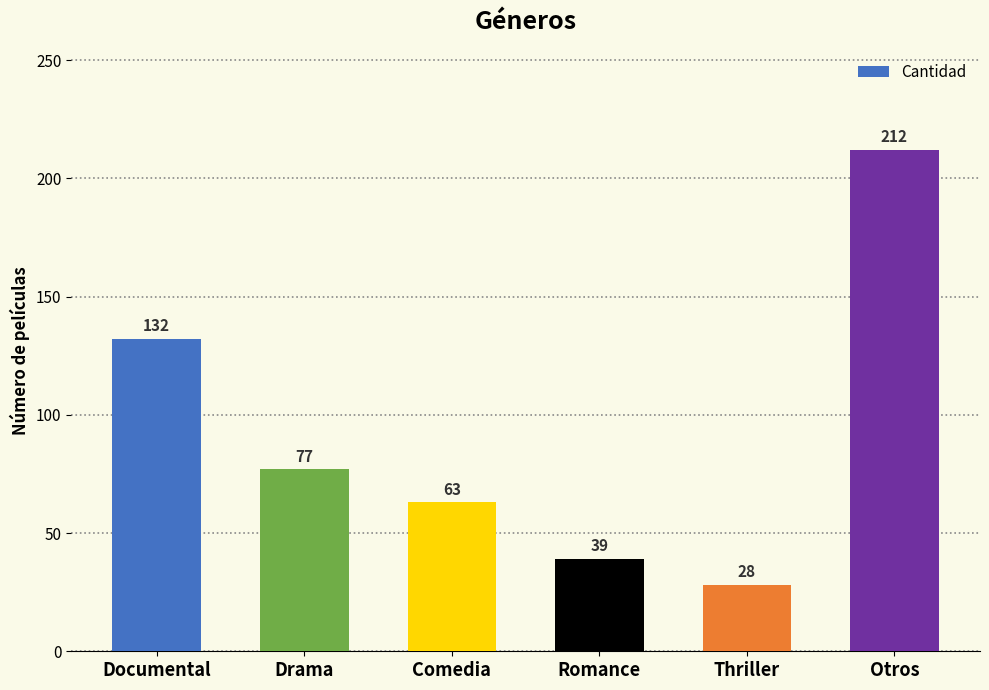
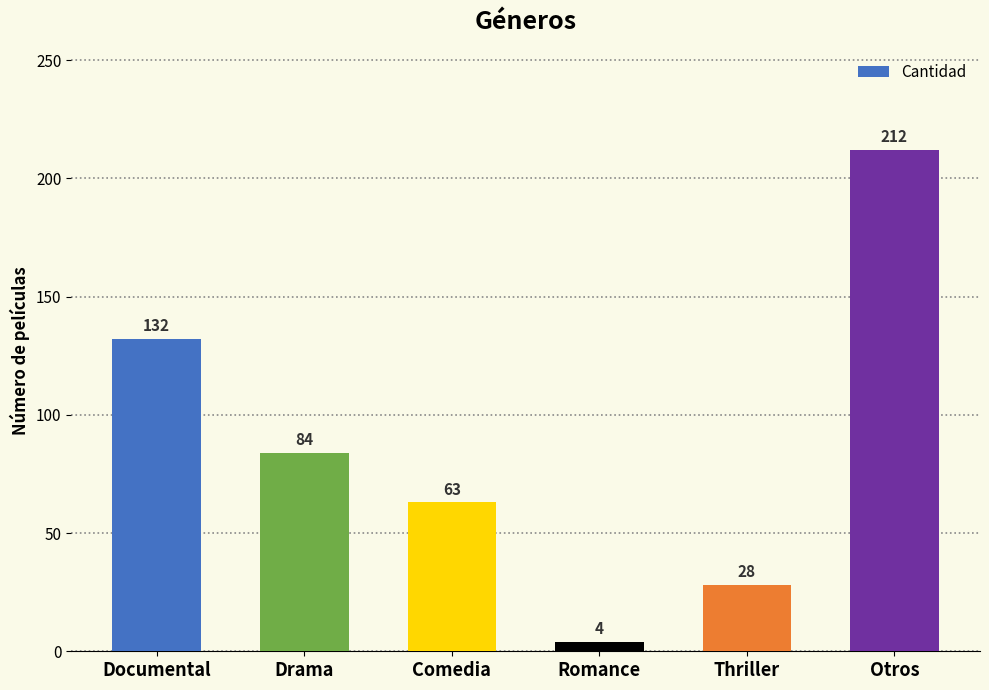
Drama: 77 -> 84
Romance: 39 -> 4
